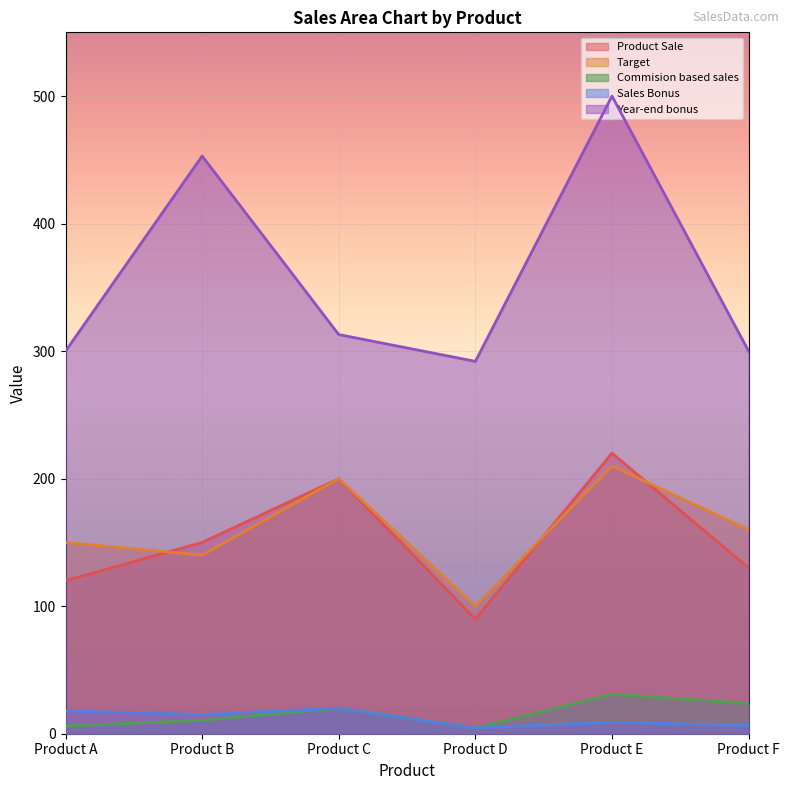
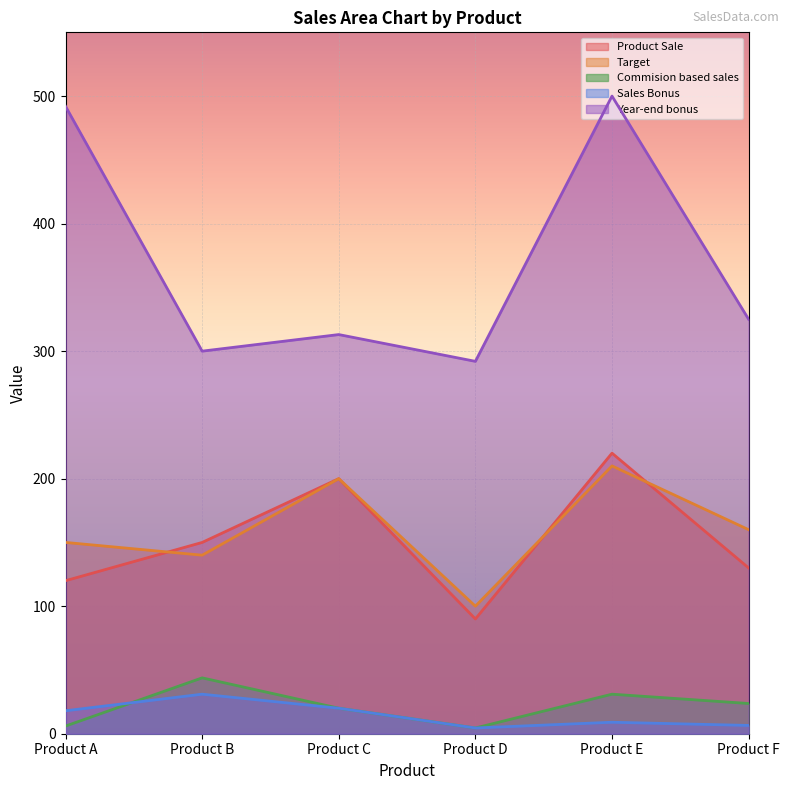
Year-end bonus, Product A: 300 -> 492
Commision based sales, Product B: 11 -> 44
Sales Bonus, Product B: 15 -> 31
Year-end bonus, Product B: 453 -> 300
Year-end bonus, Product F: 300 -> 325
